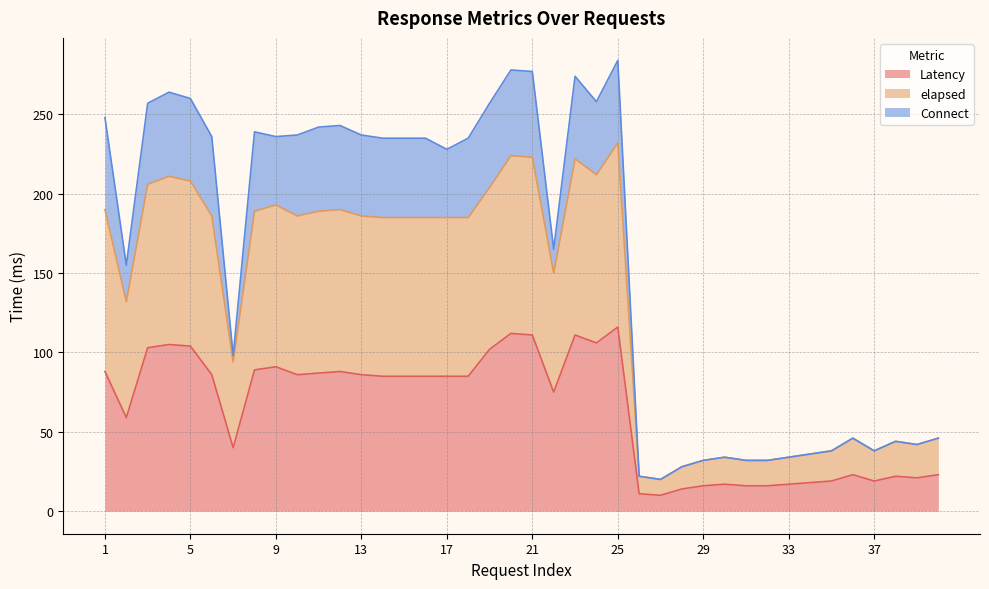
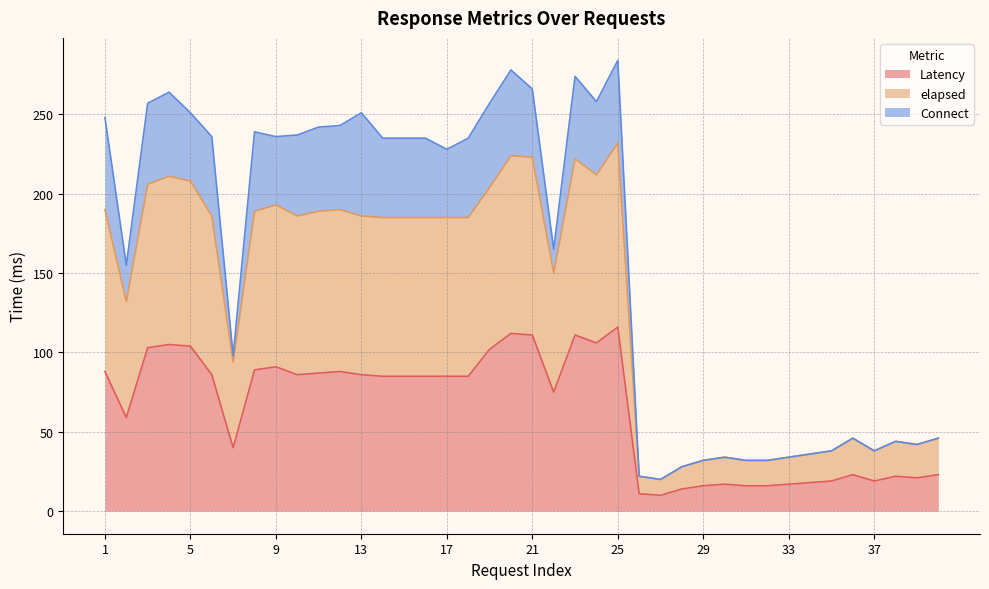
Connect, 5: 52 -> 43
Connect, 13: 51 -> 65
Connect, 21: 54 -> 43
